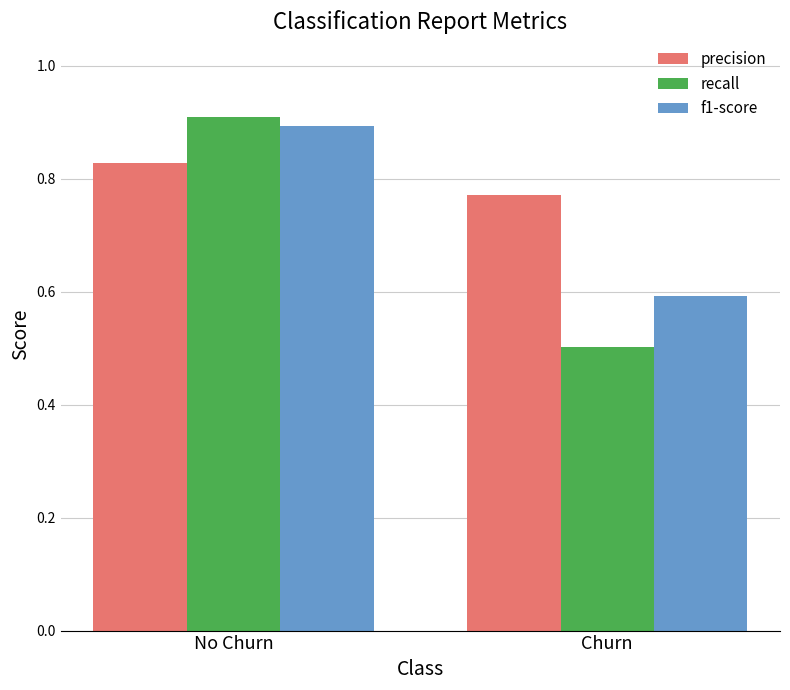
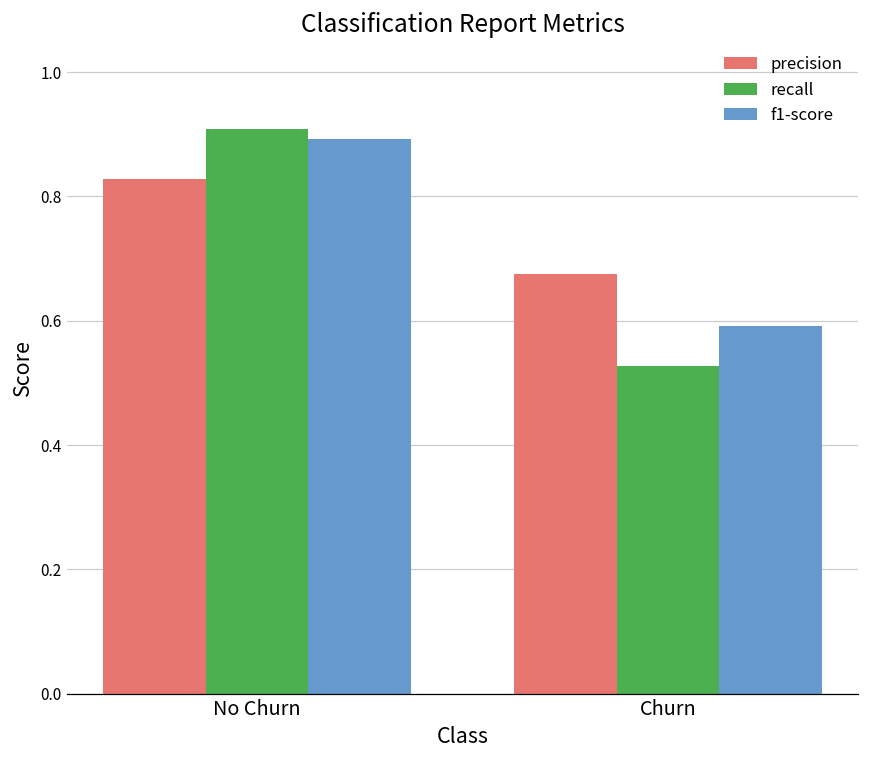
precision, Churn: 0.77 -> 0.67
recall, Churn: 0.50 -> 0.53
